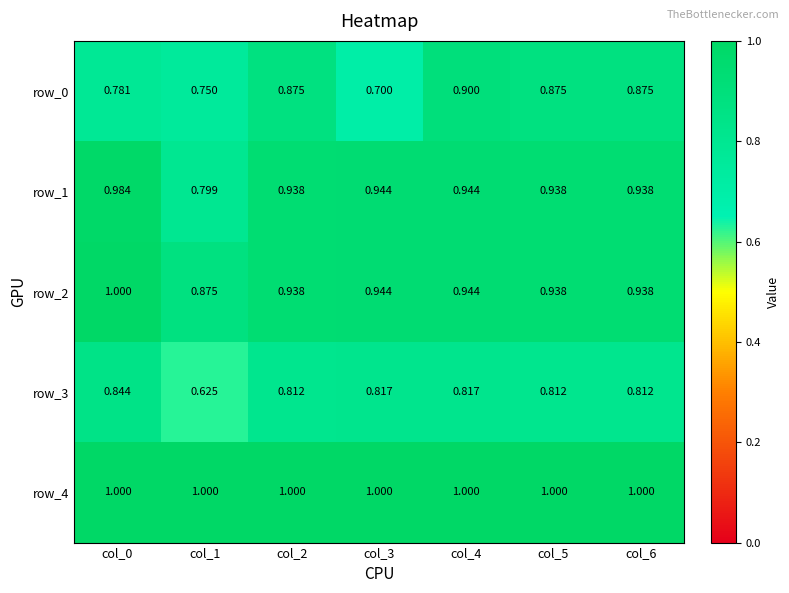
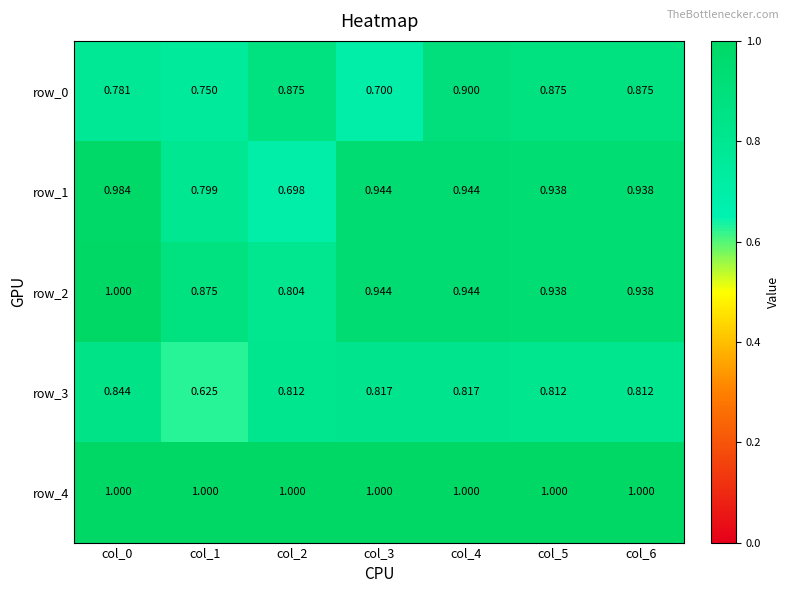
row_1, col_2: 0.938 -> 0.698
row_2, col_2: 0.938 -> 0.804
